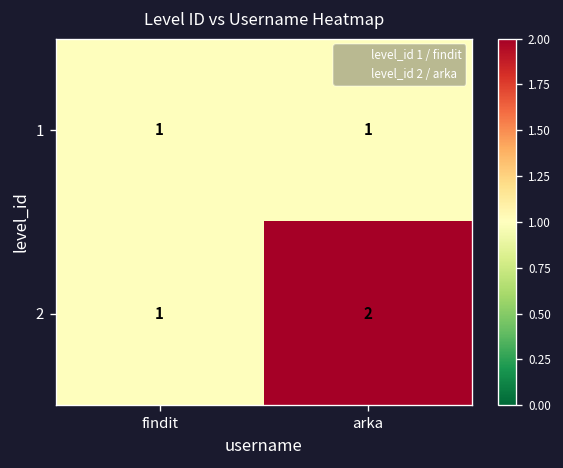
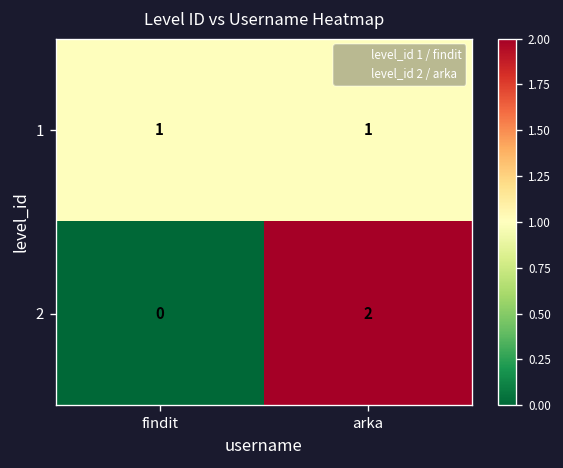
2, findit: 1 -> 0
